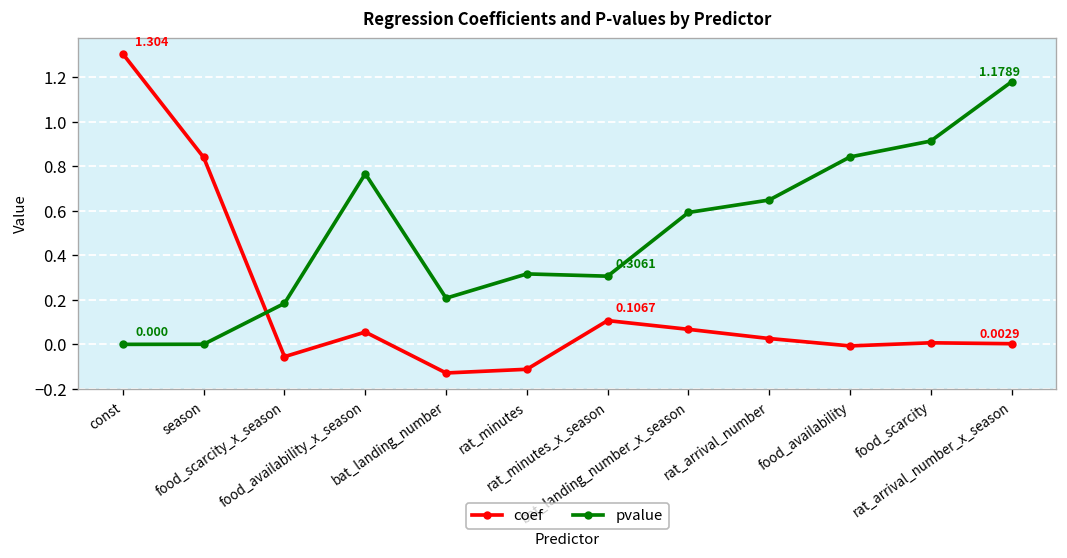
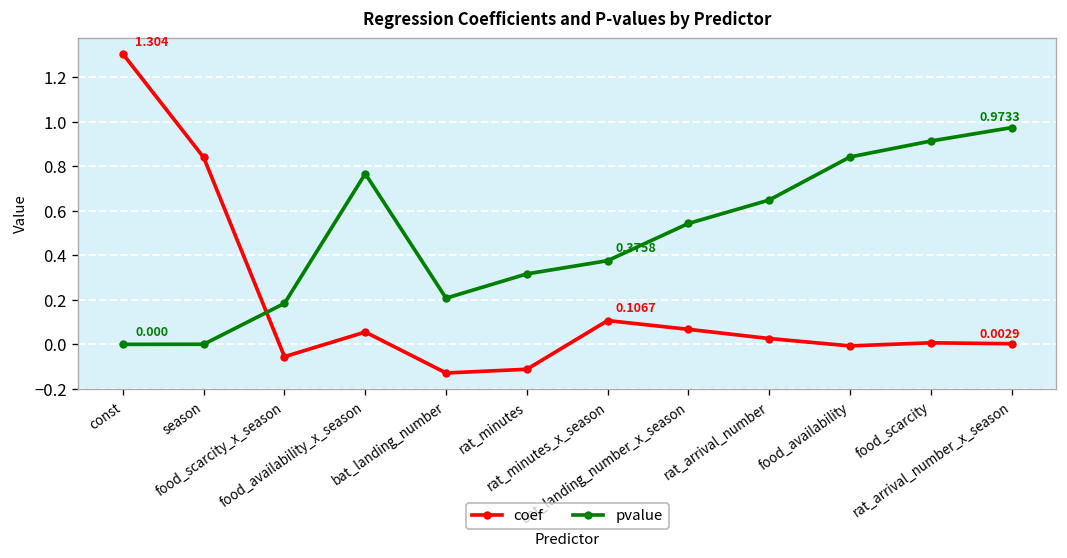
pvalue, rat_minutes_x_season: 0.3061 -> 0.3758
pvalue, bat_landing_number_x_season: 0.59 -> 0.54
pvalue, rat_arrival_number_x_season: 1.1789 -> 0.9733
